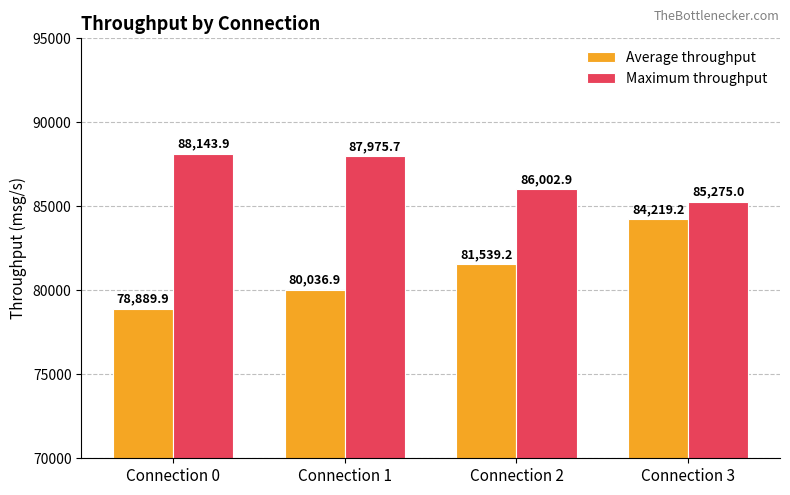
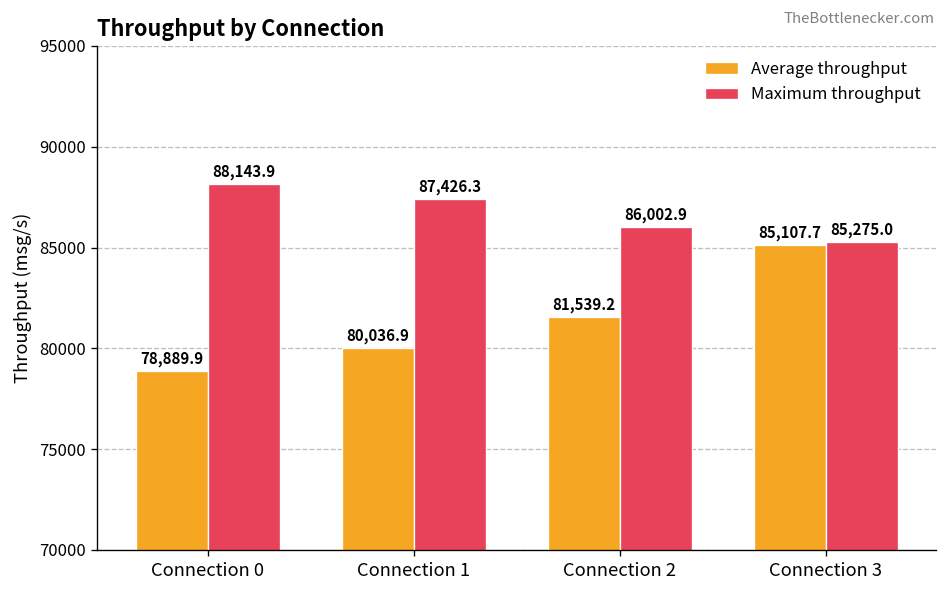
Maximum throughput, Connection 1: 87,975.7 -> 87,426.3
Average throughput, Connection 3: 84,219.2 -> 85,107.7
